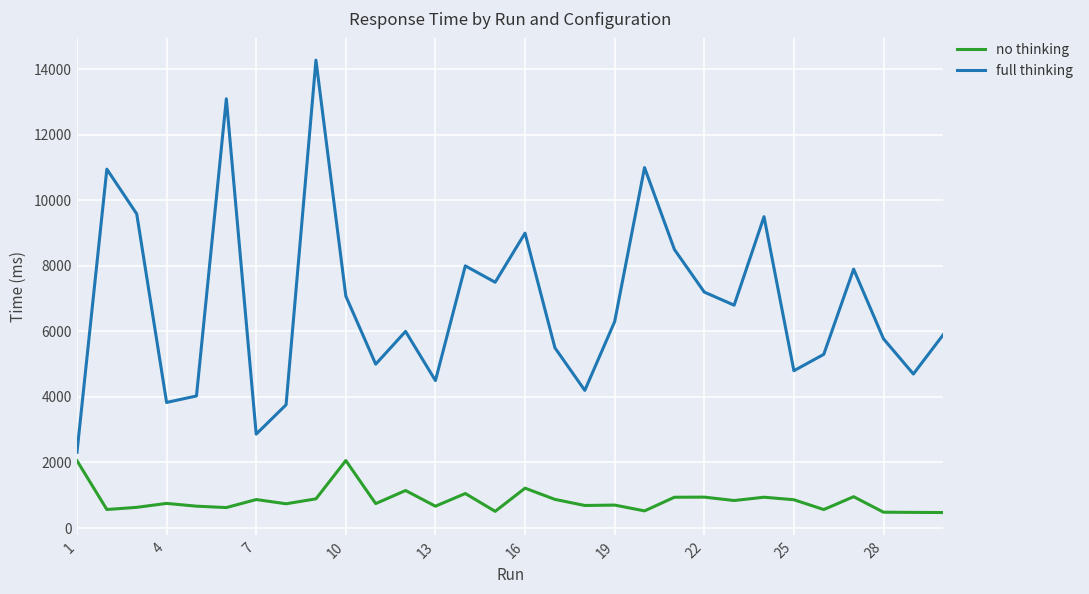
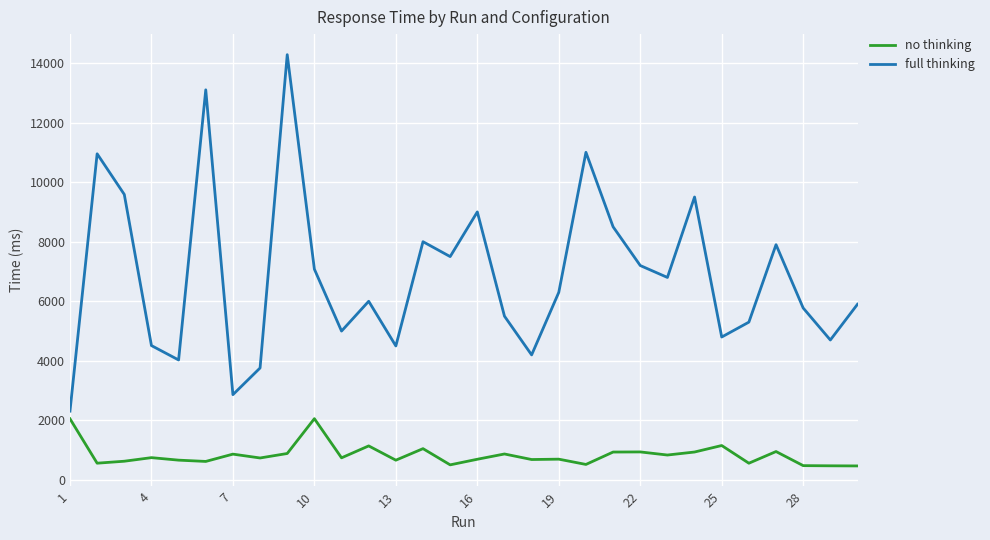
full thinking, 4: 3800 -> 4500
no thinking, 16: 1200 -> 700
no thinking, 25: 900 -> 1200
